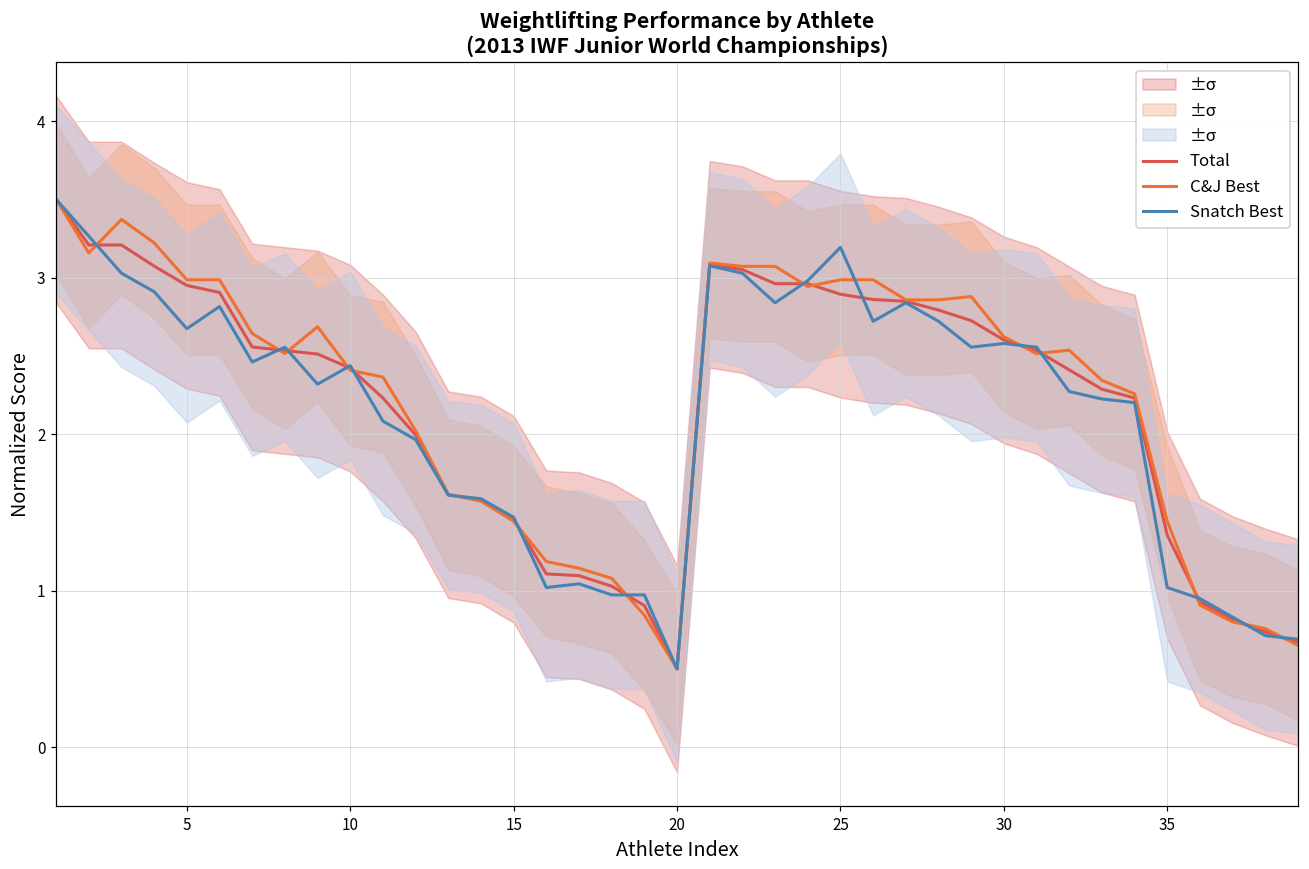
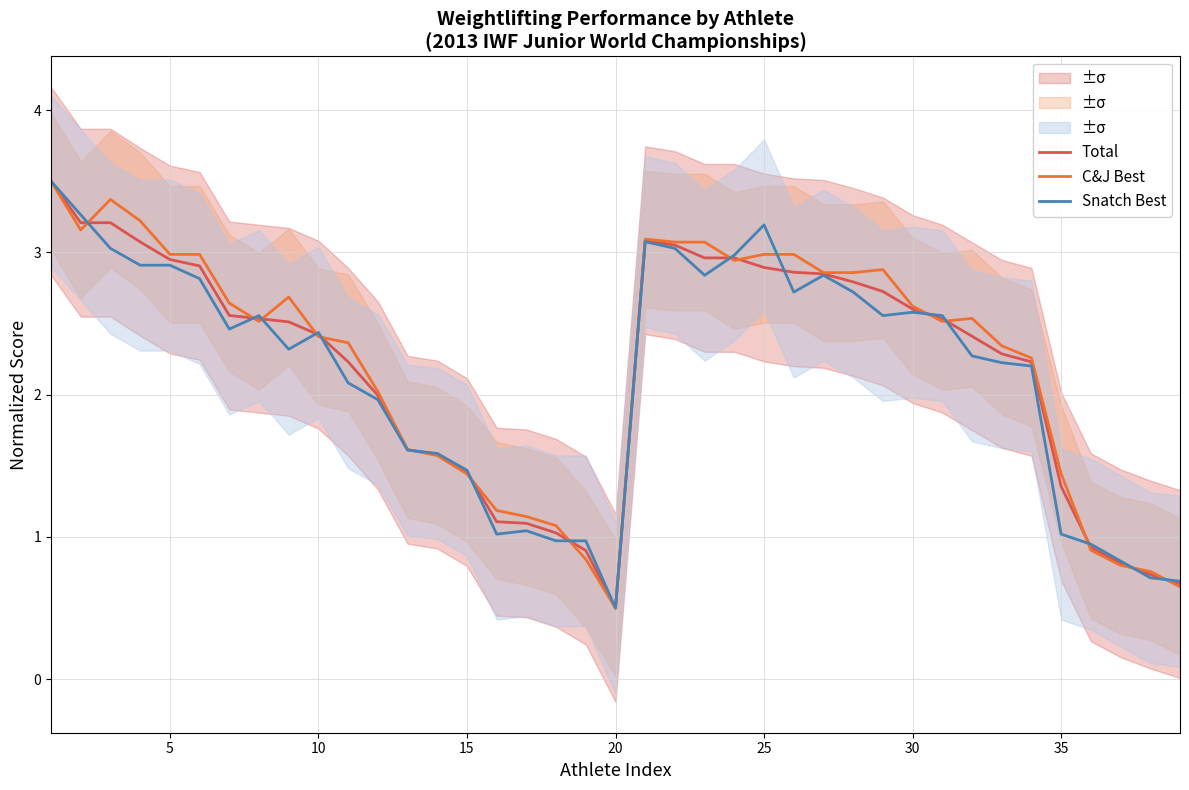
Snatch Best, 5: 2.67 -> 2.91
